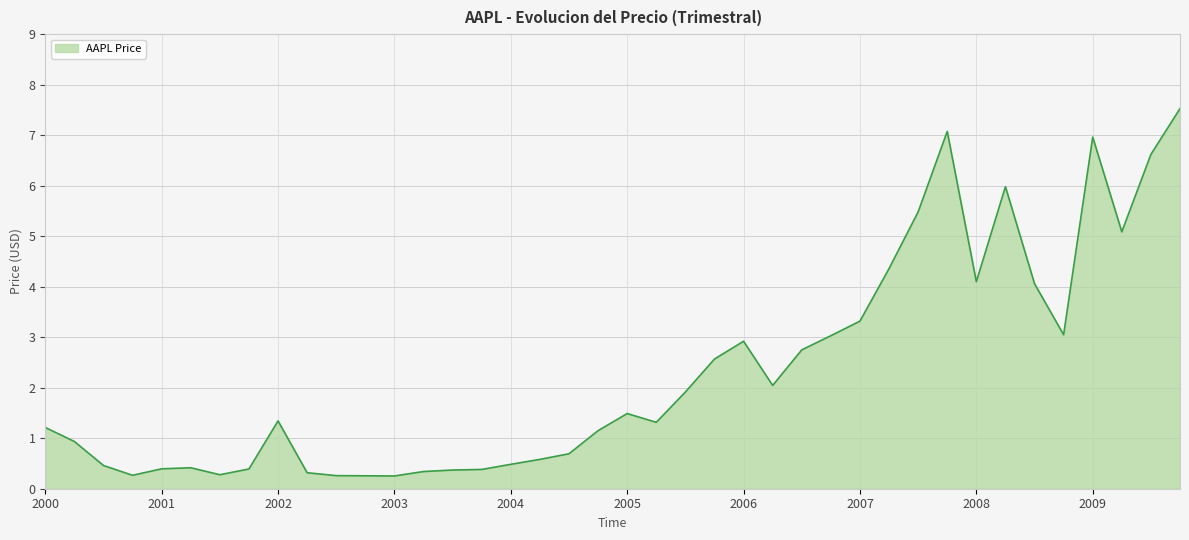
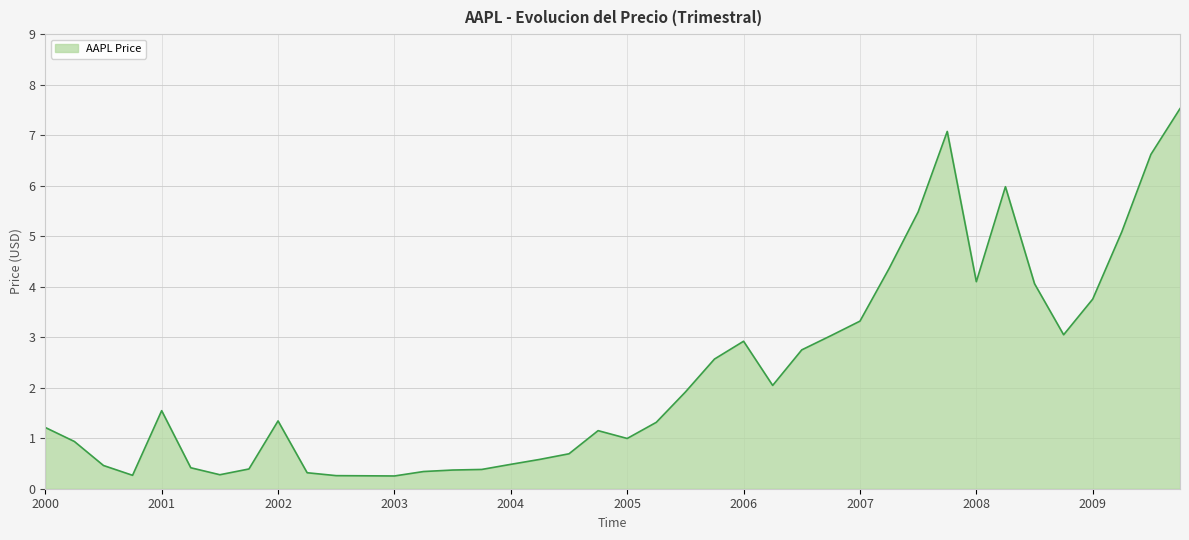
2001: 0.4 -> 1.5
2005: 1.5 -> 1.0
2009: 7.0 -> 3.8
